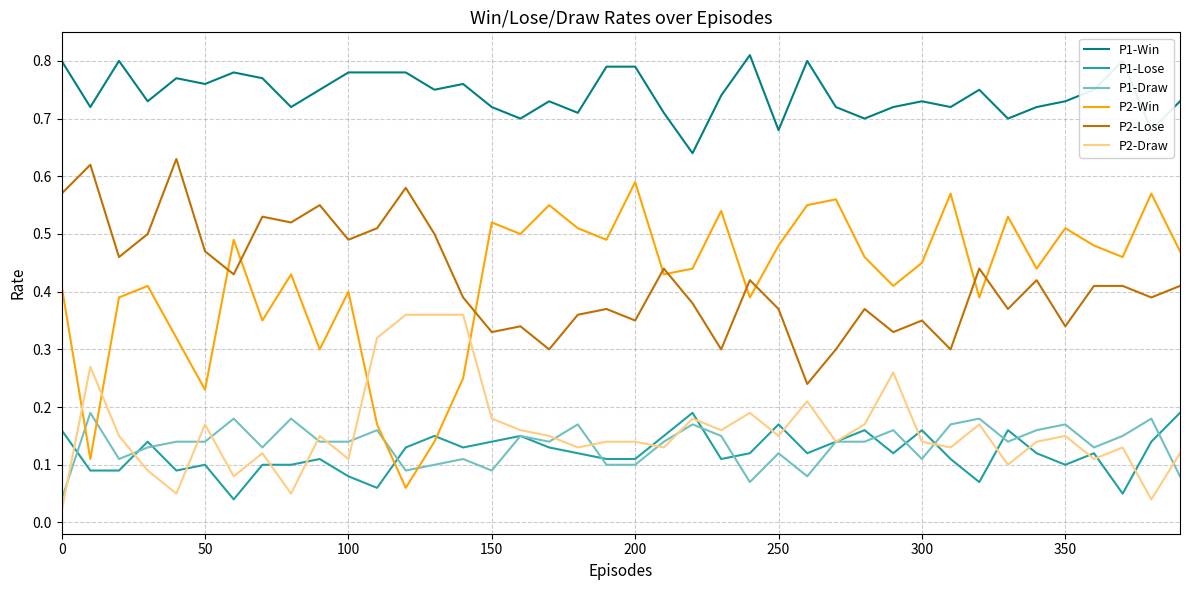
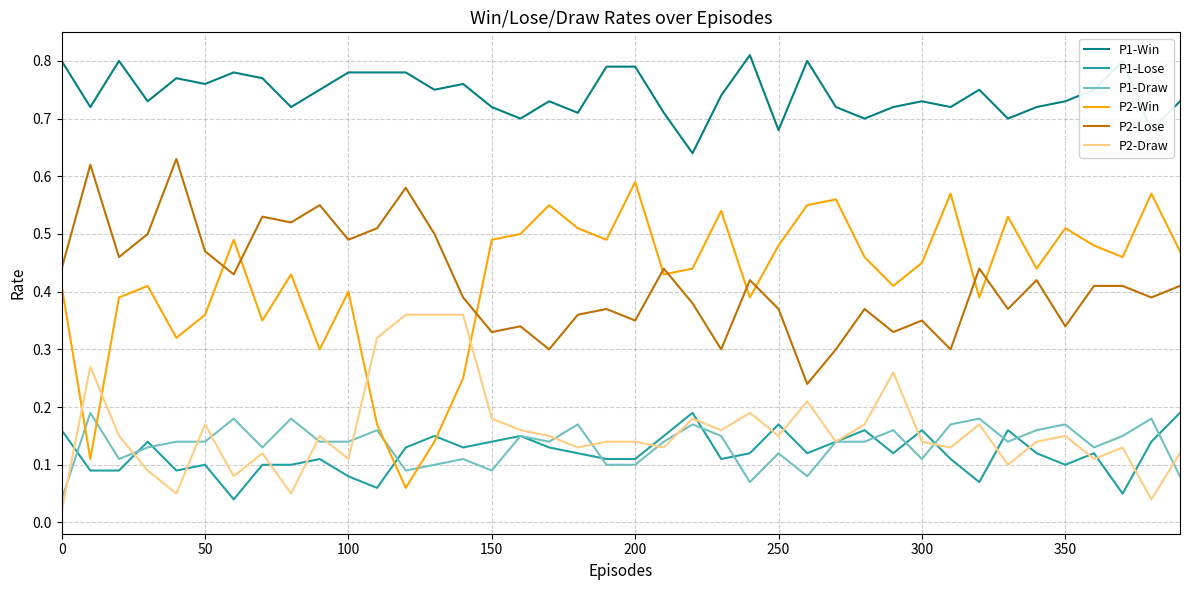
P2-Lose, 0: 0.57 -> 0.44
P2-Win, 50: 0.23 -> 0.36
P2-Win, 150: 0.52 -> 0.49
